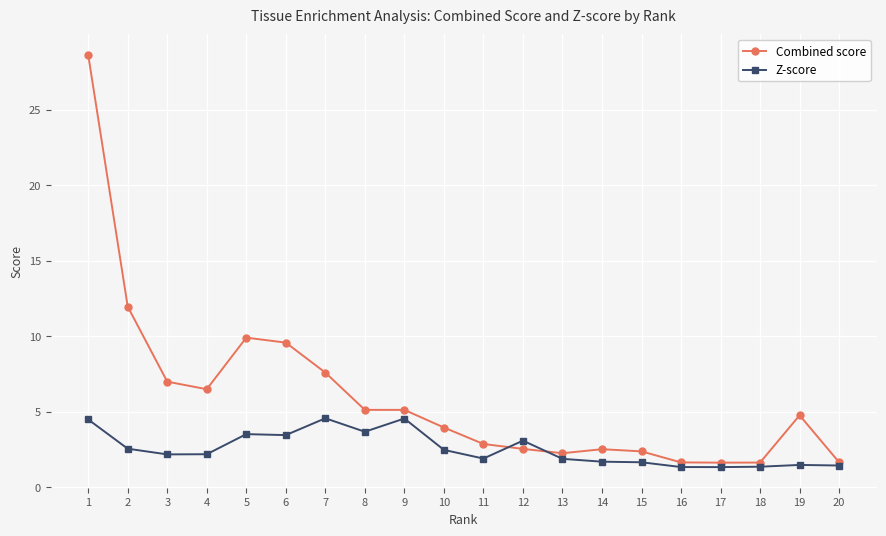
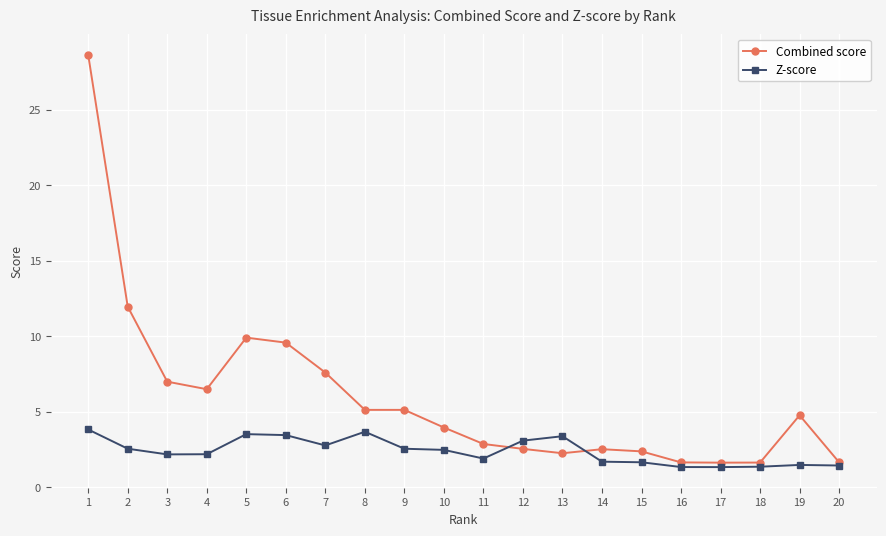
Z-score, 1: 4.5 -> 3.8
Z-score, 7: 4.6 -> 2.8
Z-score, 9: 4.5 -> 2.5
Z-score, 13: 1.9 -> 3.4
